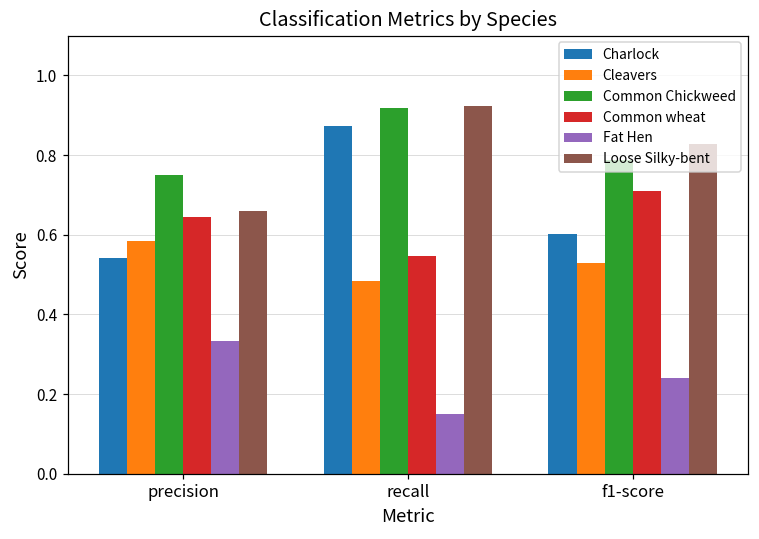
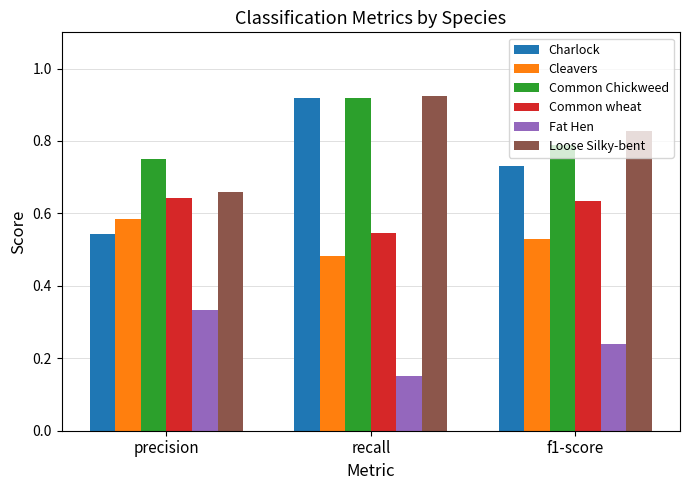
Charlock, recall: 0.87 -> 0.92
Charlock, f1-score: 0.60 -> 0.73
Common wheat, f1-score: 0.71 -> 0.63
